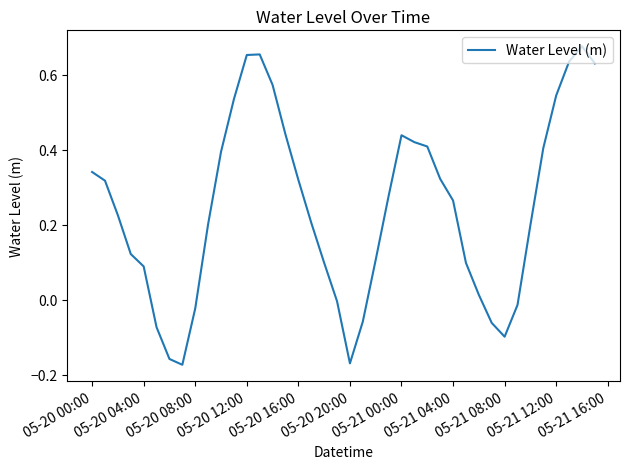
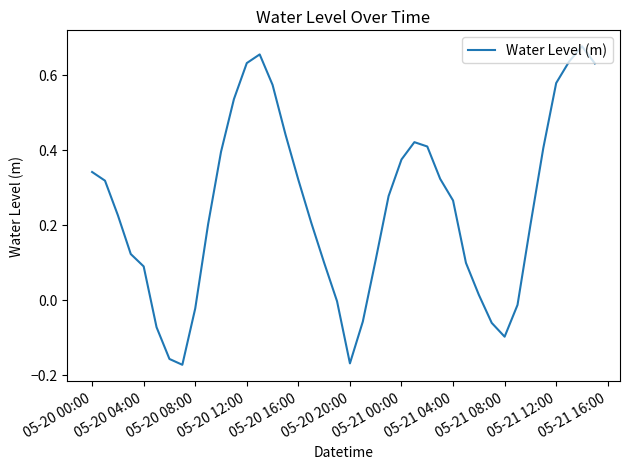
05-20 12:00: 0.65 -> 0.63
05-21 00:00: 0.44 -> 0.37
05-21 12:00: 0.54 -> 0.58
